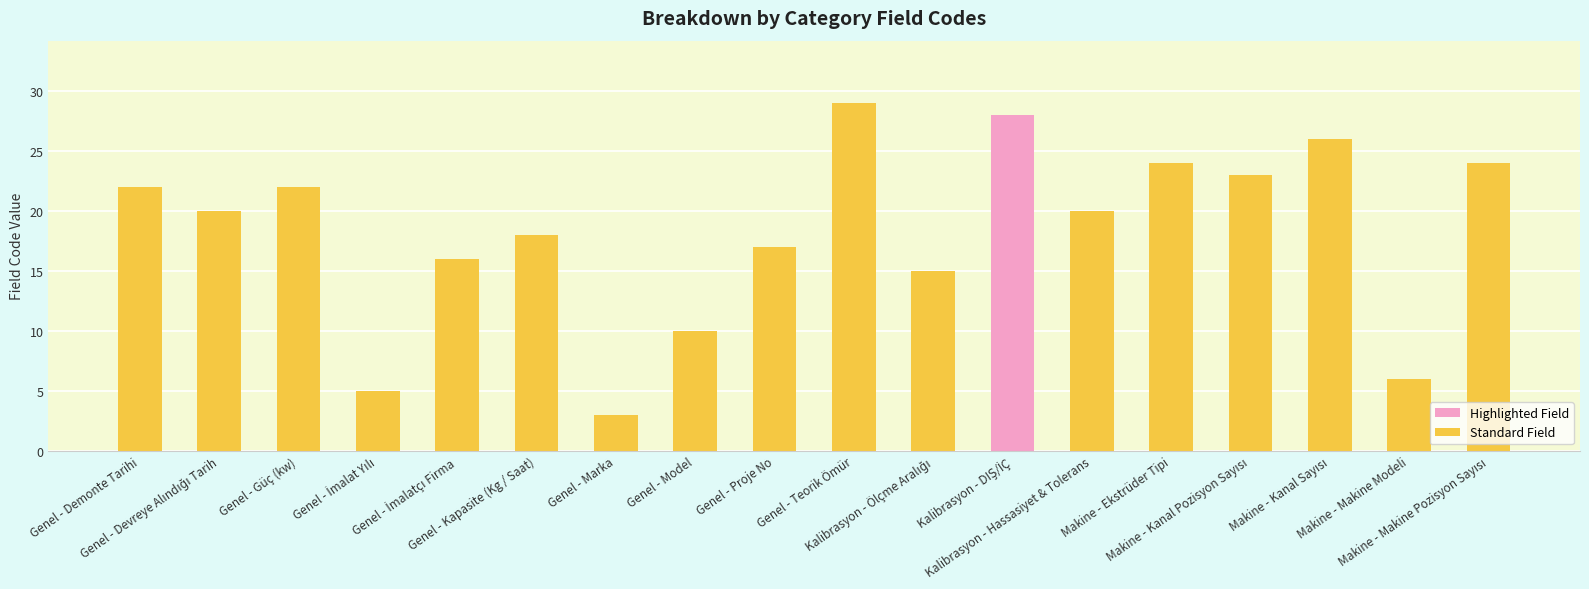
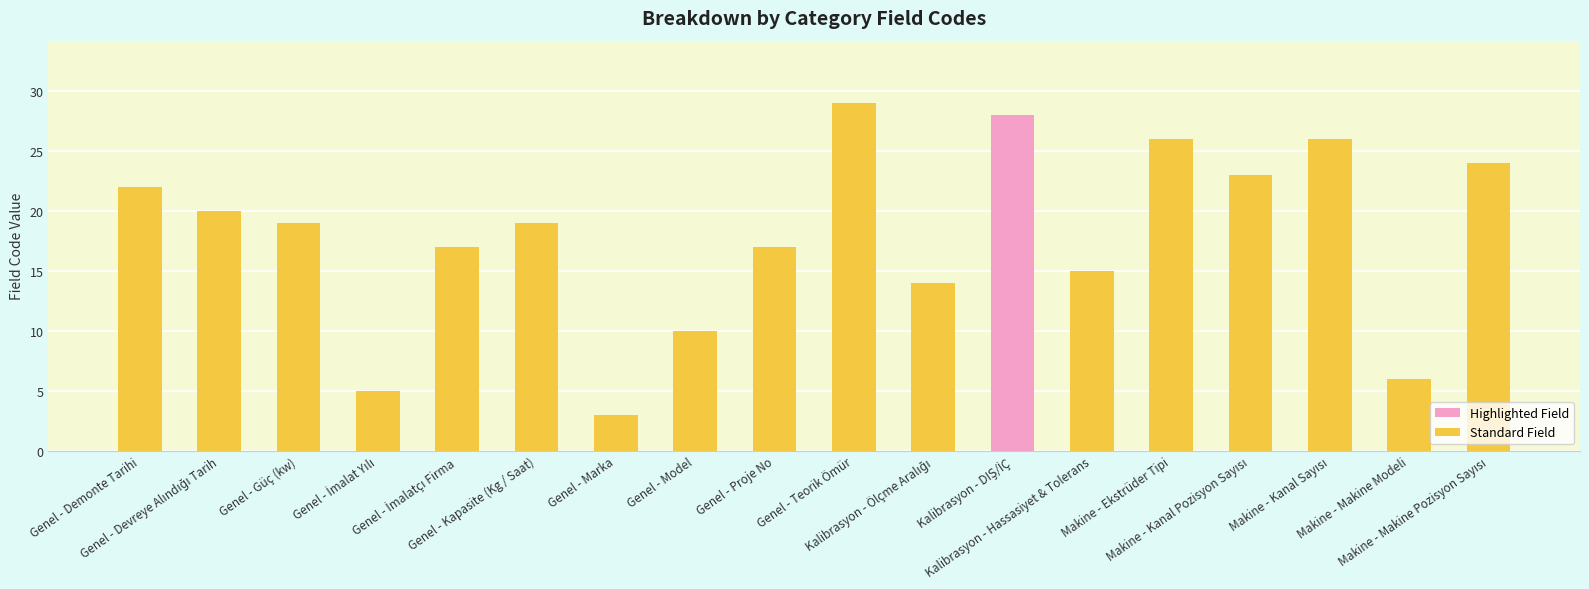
Genel - Güç (kw): 22 -> 19
Genel - İmalatçı Firma: 16 -> 17
Genel - Kapasite (Kg / Saat): 18 -> 19
Kalibrasyon - Ölçme Aralığı: 15 -> 14
Kalibrasyon - Hassasiyet & Tolerans: 20 -> 15
Makine - Ekstrüder Tipi: 24 -> 26
